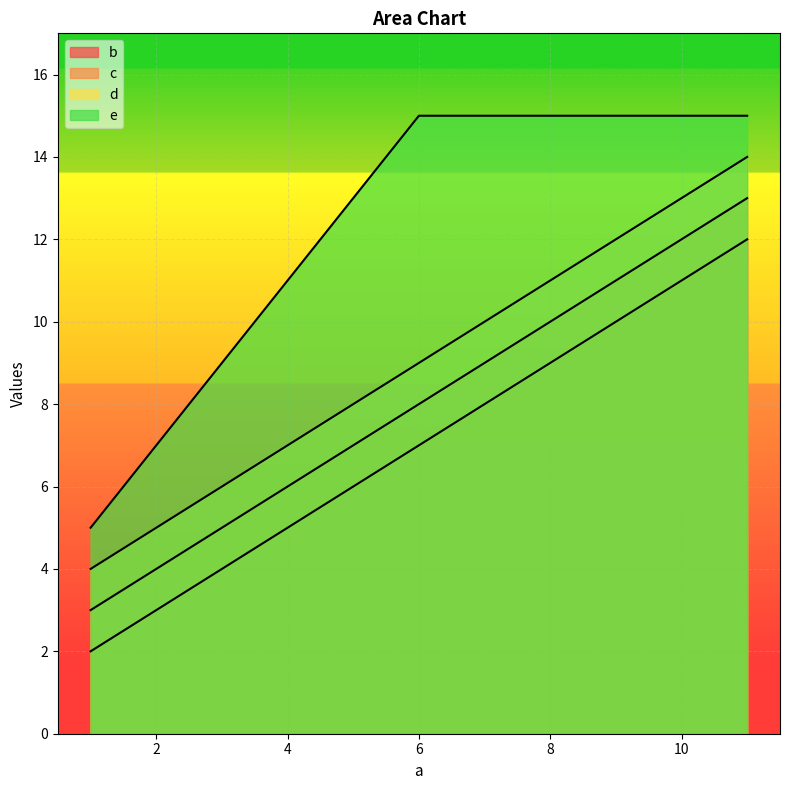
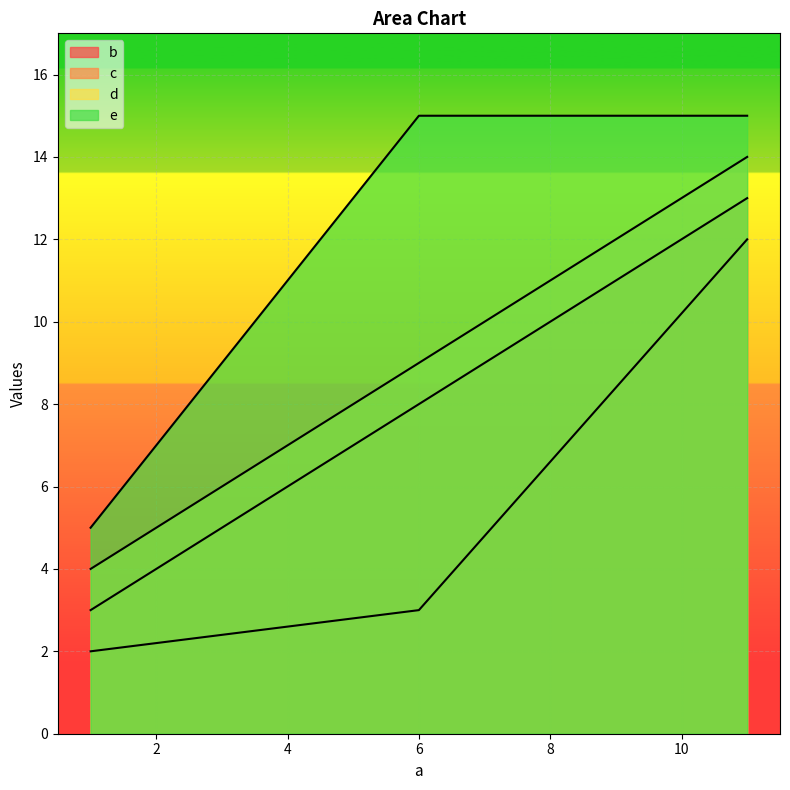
b, 6: 7 -> 3
